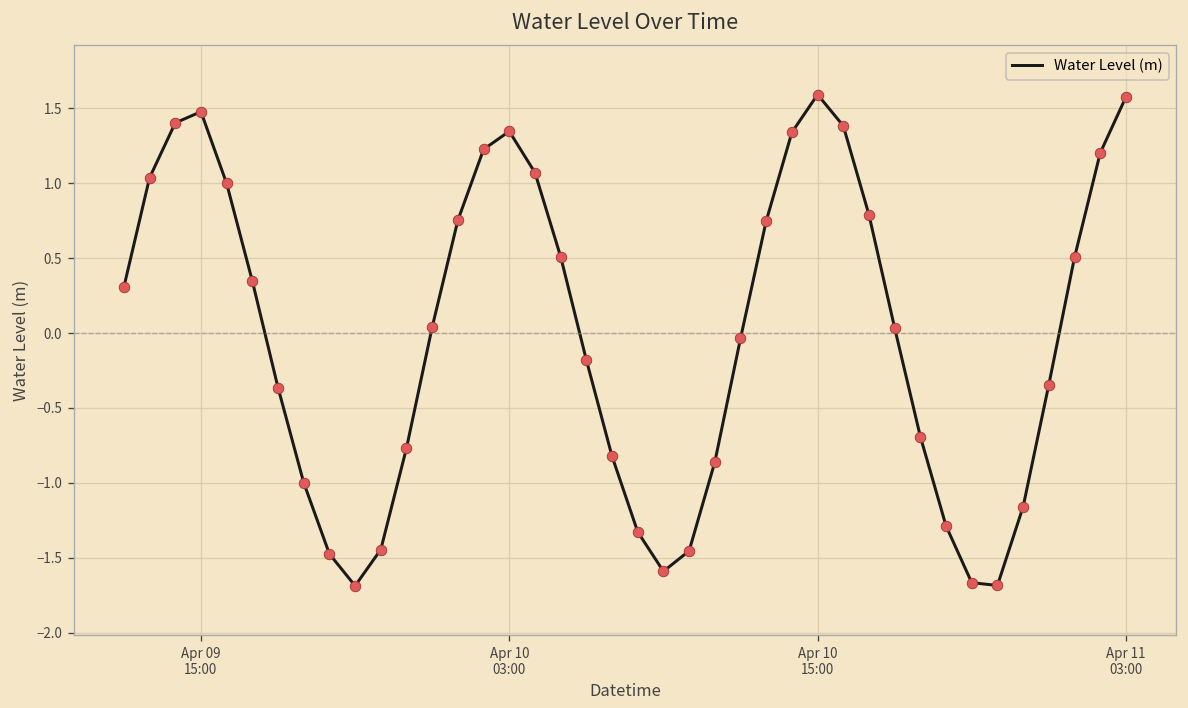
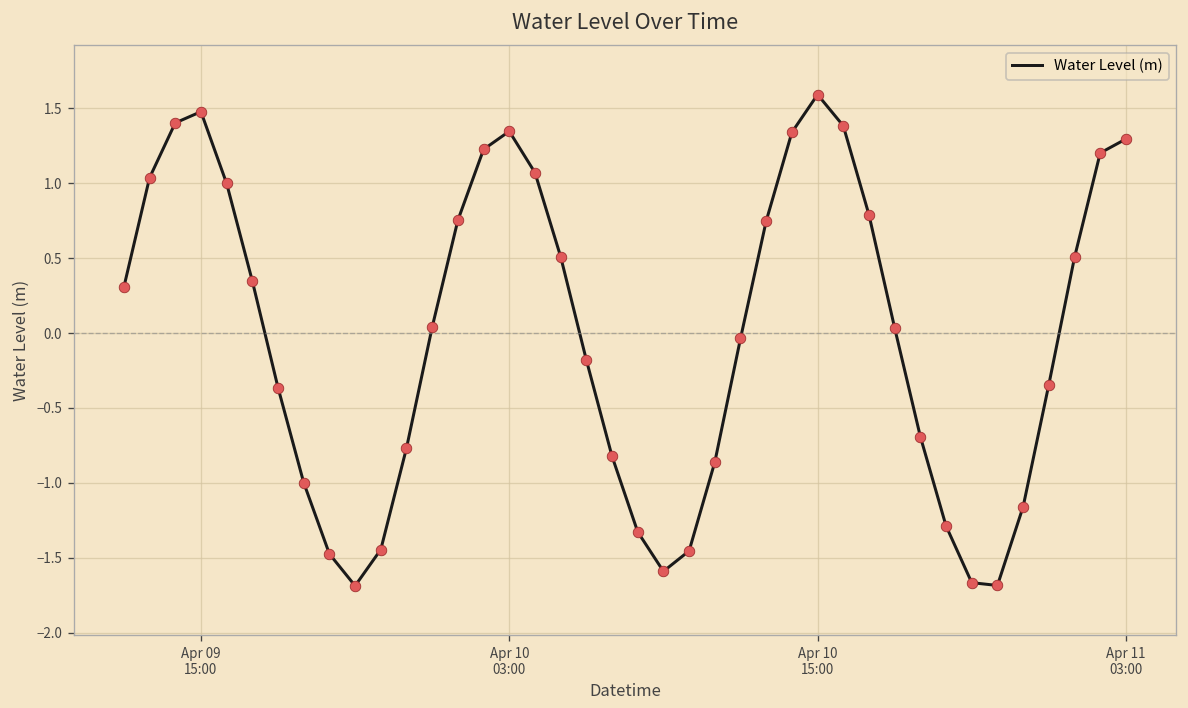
Apr 11 03:00: 1.58 -> 1.30
